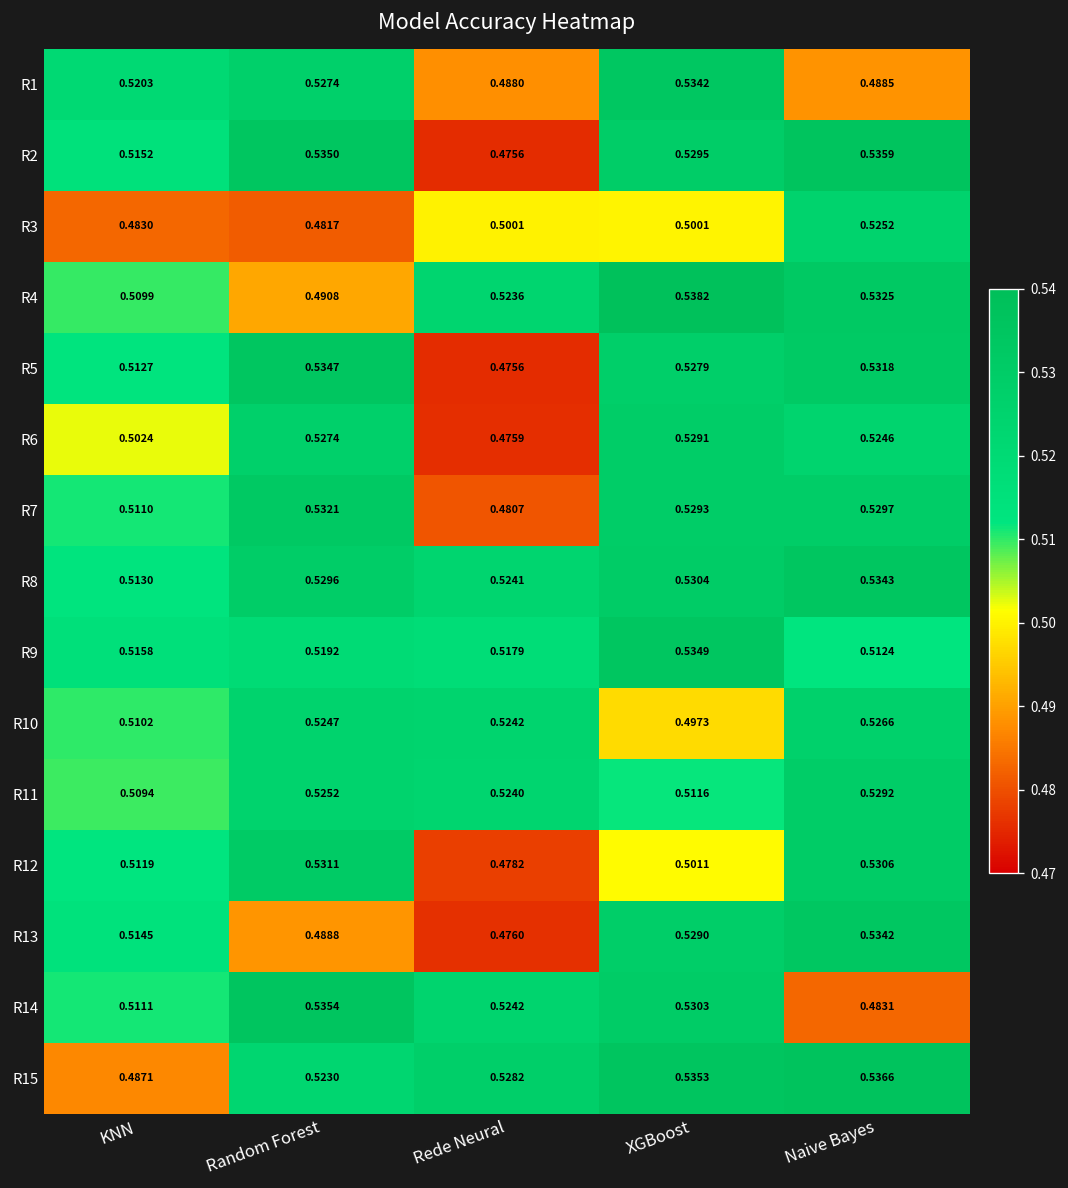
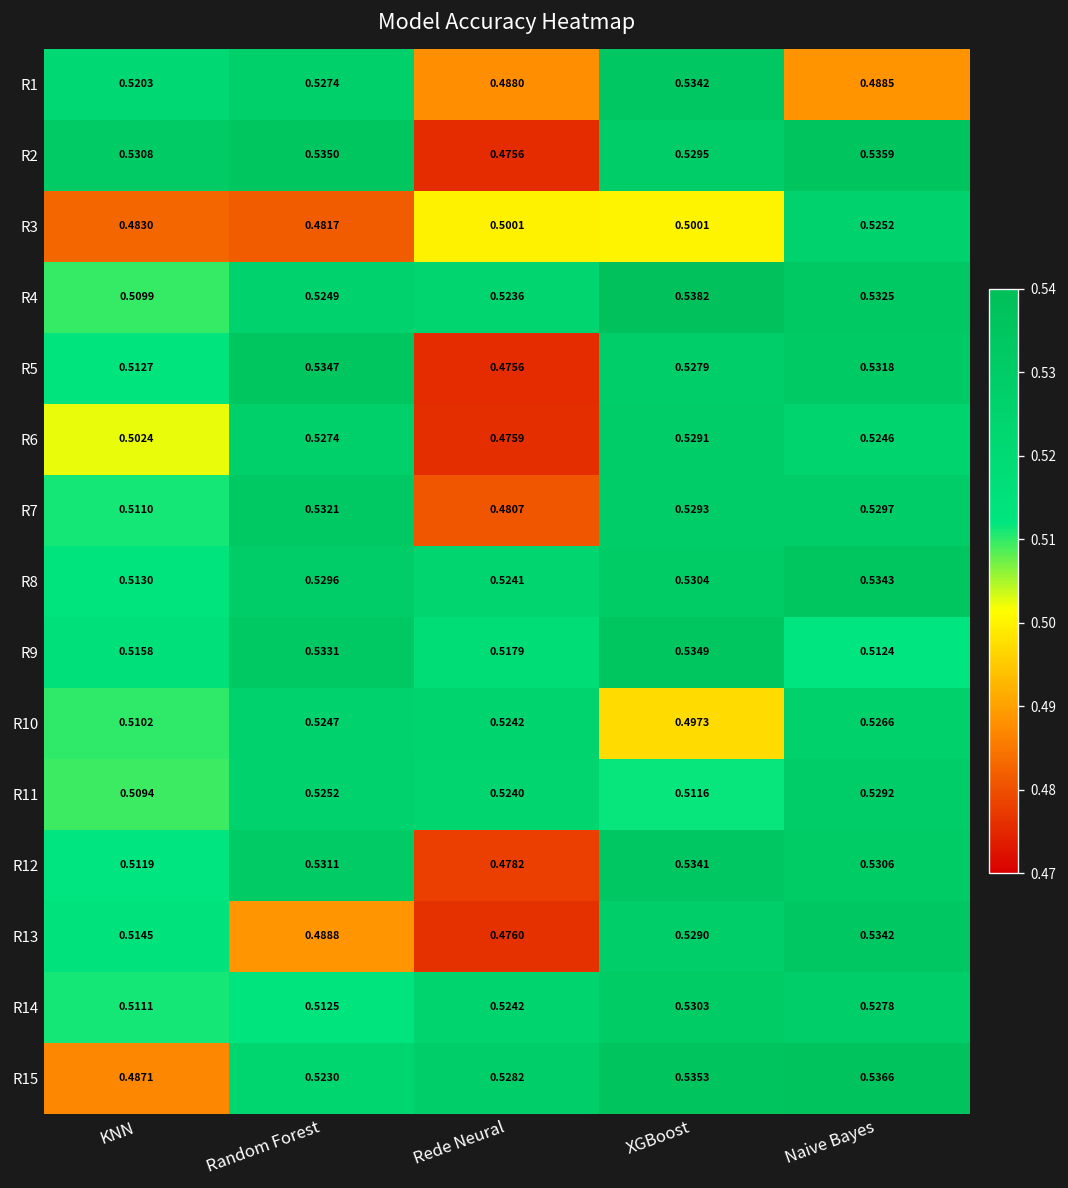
R2, KNN: 0.5152 -> 0.5308
R4, Random Forest: 0.4908 -> 0.5249
R9, Random Forest: 0.5192 -> 0.5331
R12, XGBoost: 0.5011 -> 0.5341
R14, Random Forest: 0.5354 -> 0.5125
R14, Naive Bayes: 0.4831 -> 0.5278
